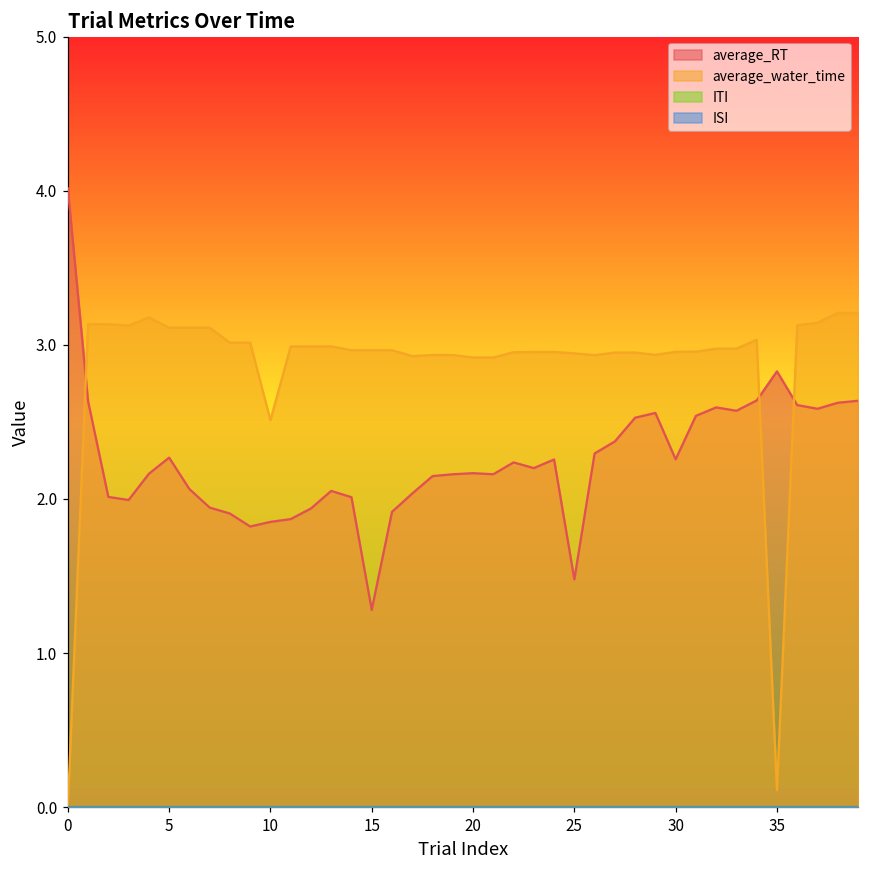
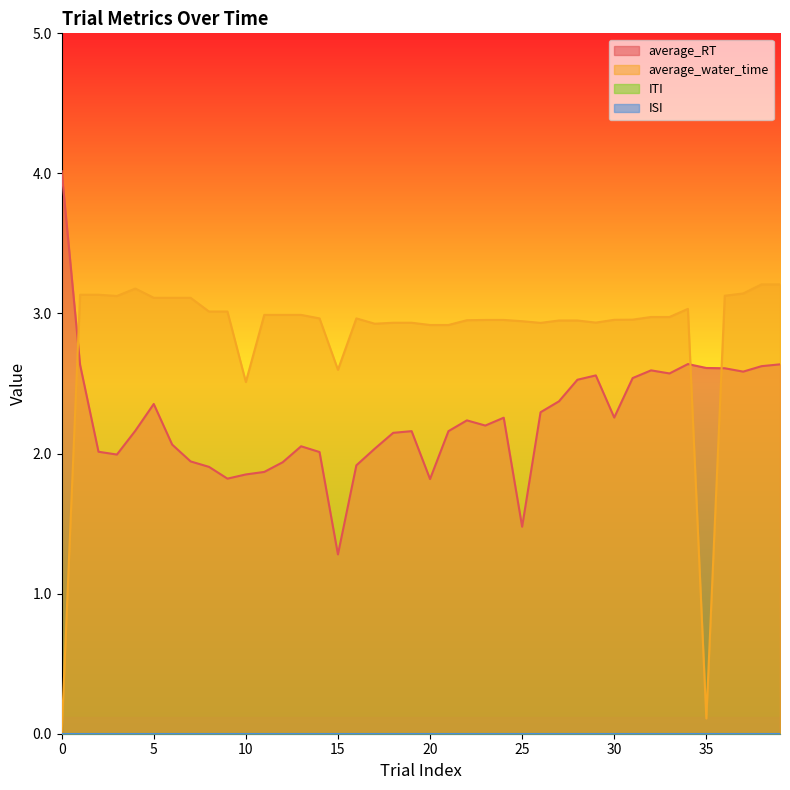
average_RT, 5: 2.27 -> 2.35
average_water_time, 15: 2.97 -> 2.60
average_RT, 20: 2.17 -> 1.82
average_RT, 35: 2.83 -> 2.61
